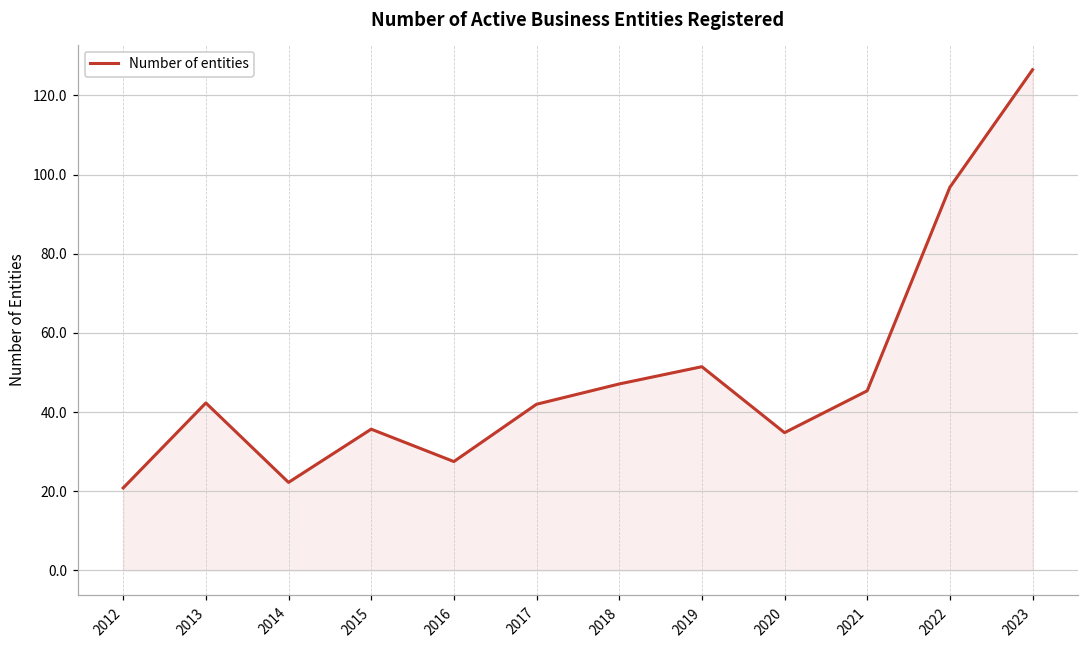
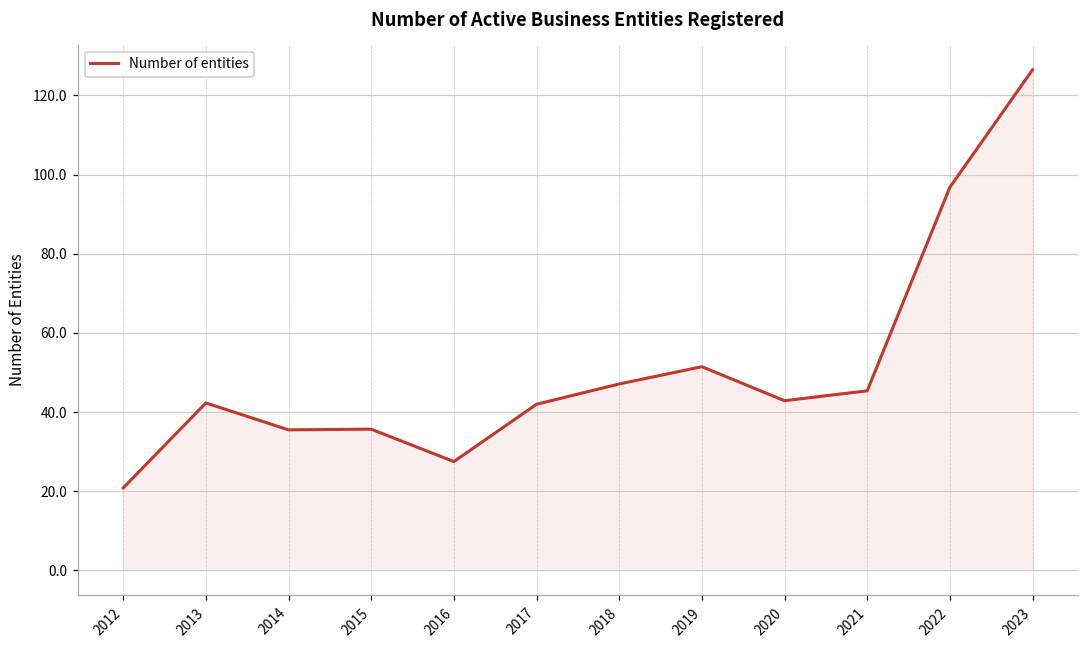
2014: 22 -> 36
2020: 35 -> 43
